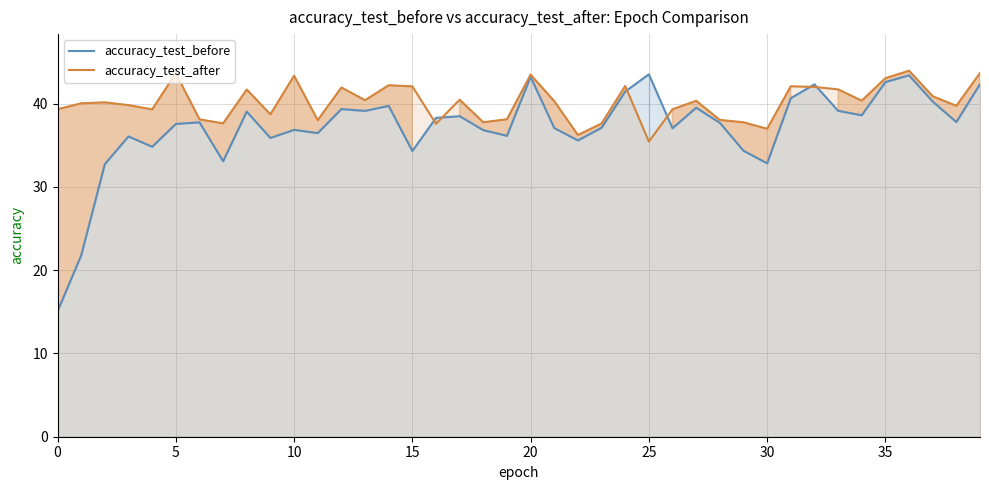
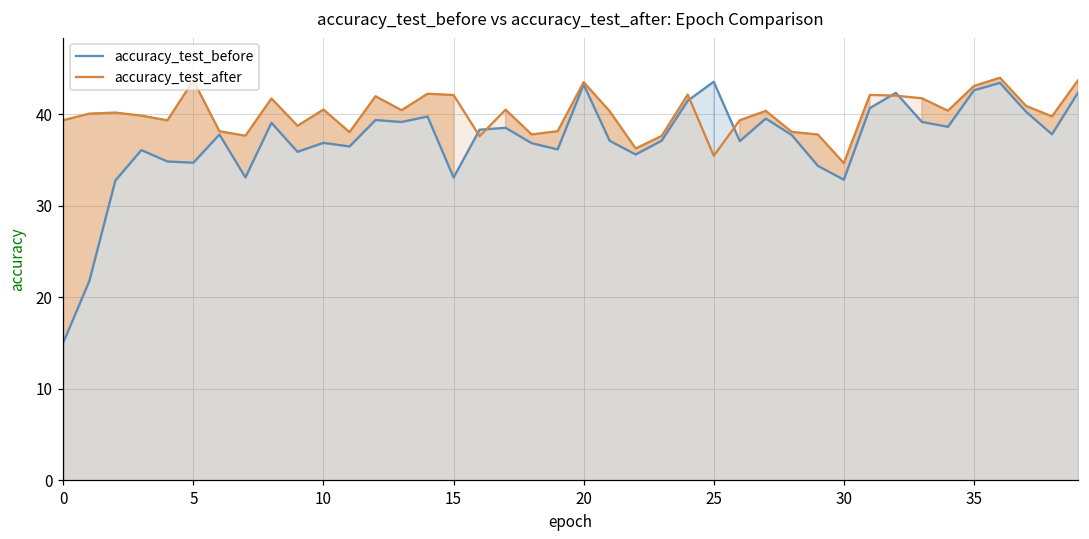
accuracy_test_before, 5: 38 -> 35
accuracy_test_after, 10: 43 -> 40
accuracy_test_before, 15: 34 -> 33
accuracy_test_after, 30: 37 -> 35
